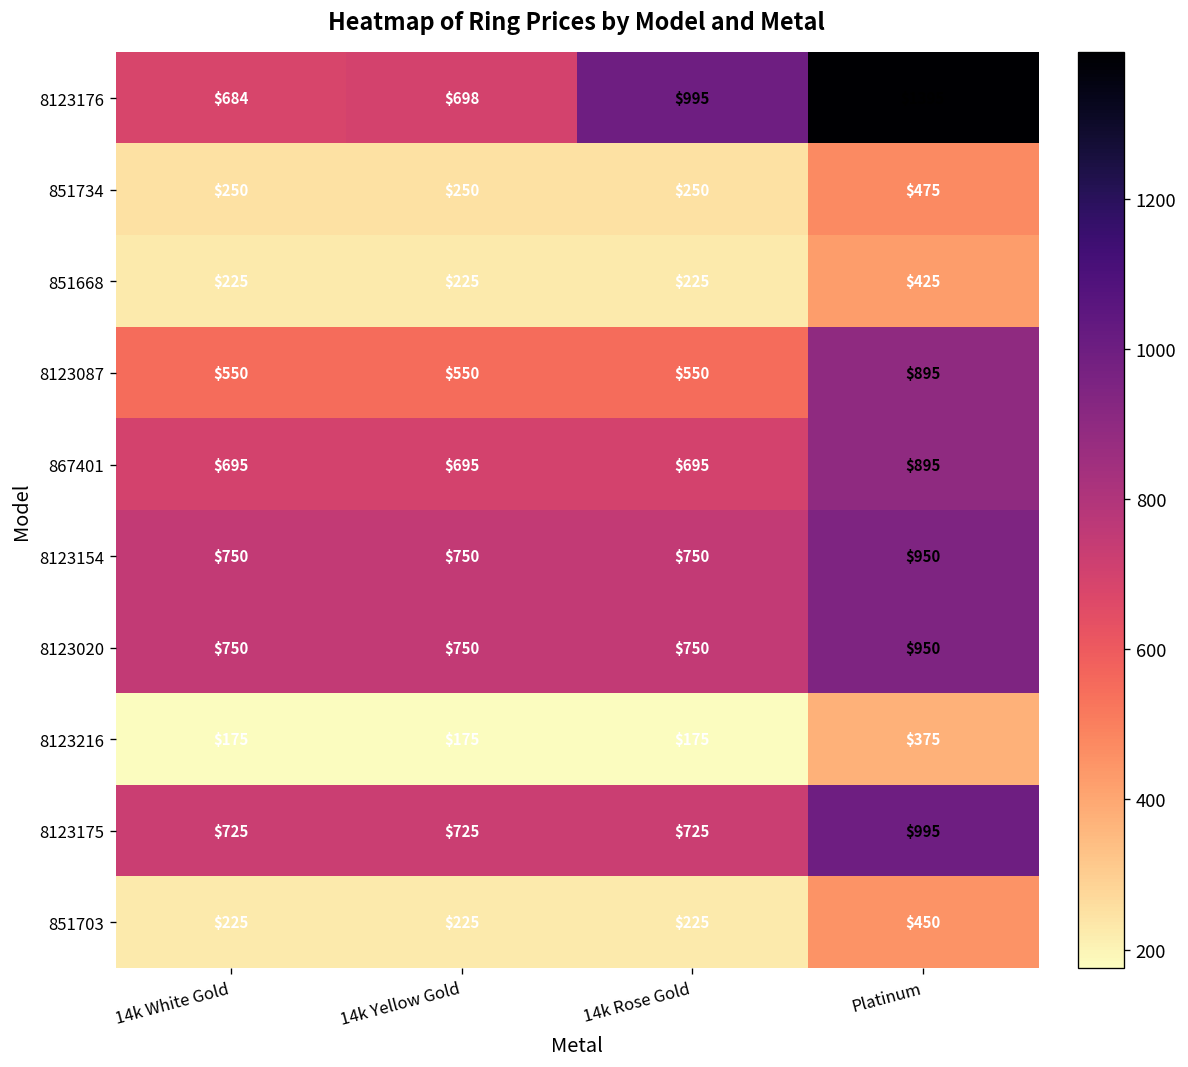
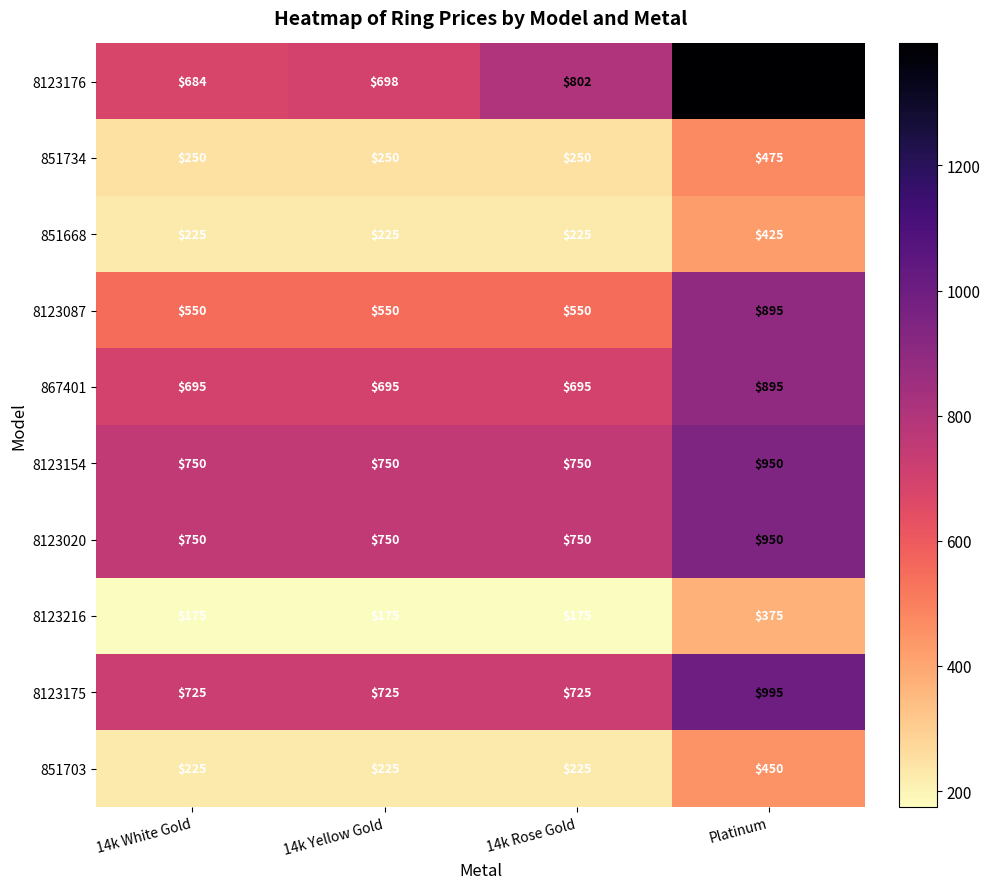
8123176, 14k Rose Gold: $995 -> $802
